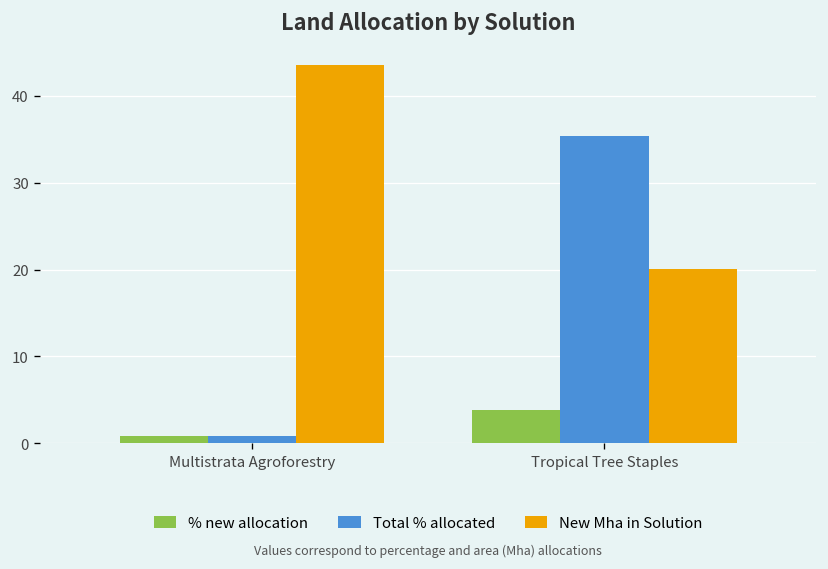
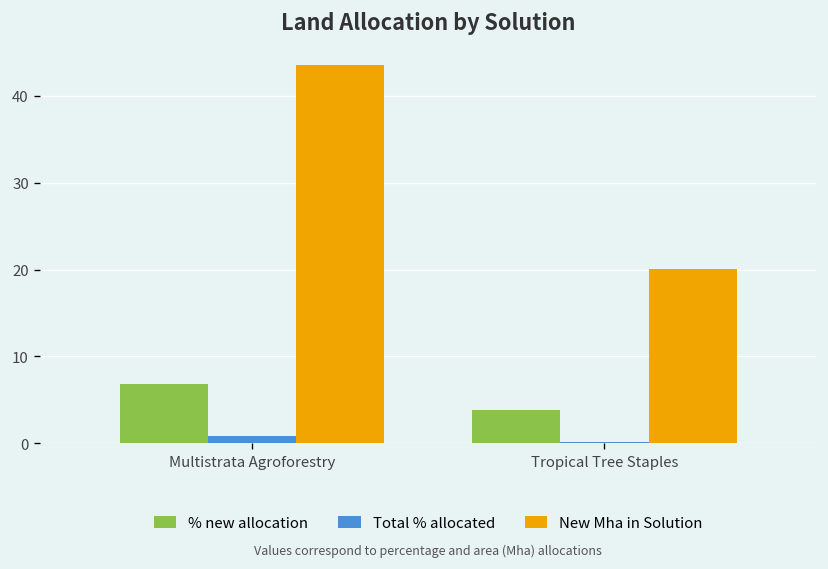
% new allocation, Multistrata Agroforestry: 1 -> 7
Total % allocated, Tropical Tree Staples: 35 -> 0
